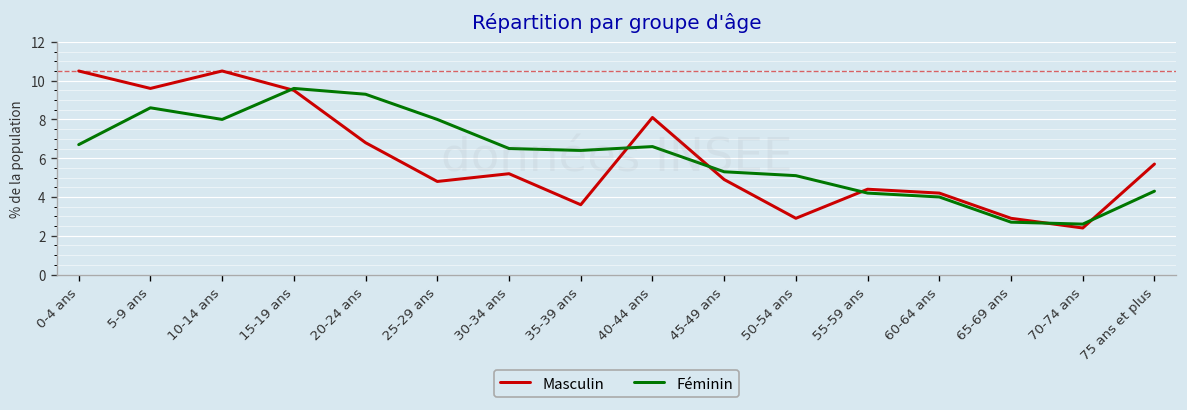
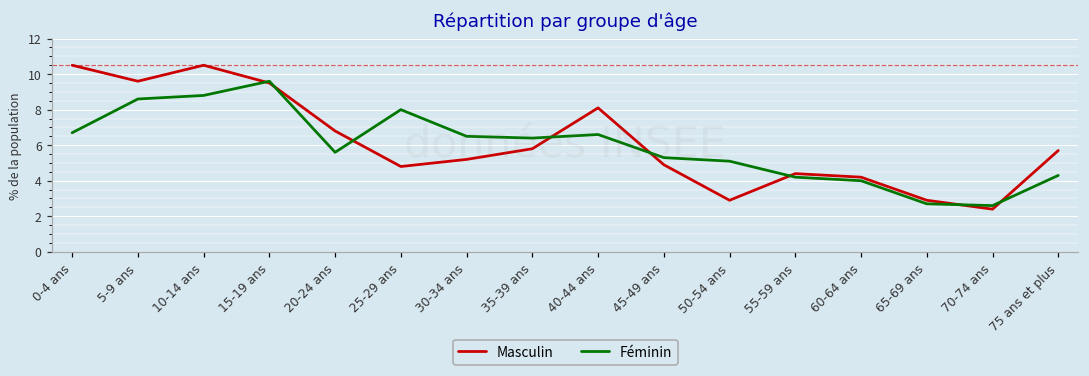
Féminin, 10-14 ans: 8.0 -> 8.8
Féminin, 20-24 ans: 9.3 -> 5.6
Masculin, 35-39 ans: 3.6 -> 5.8
